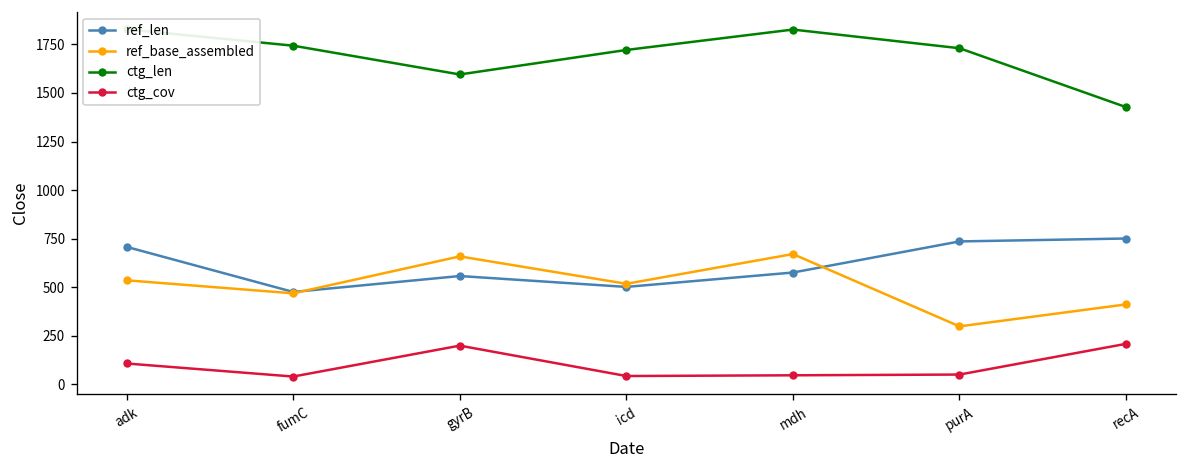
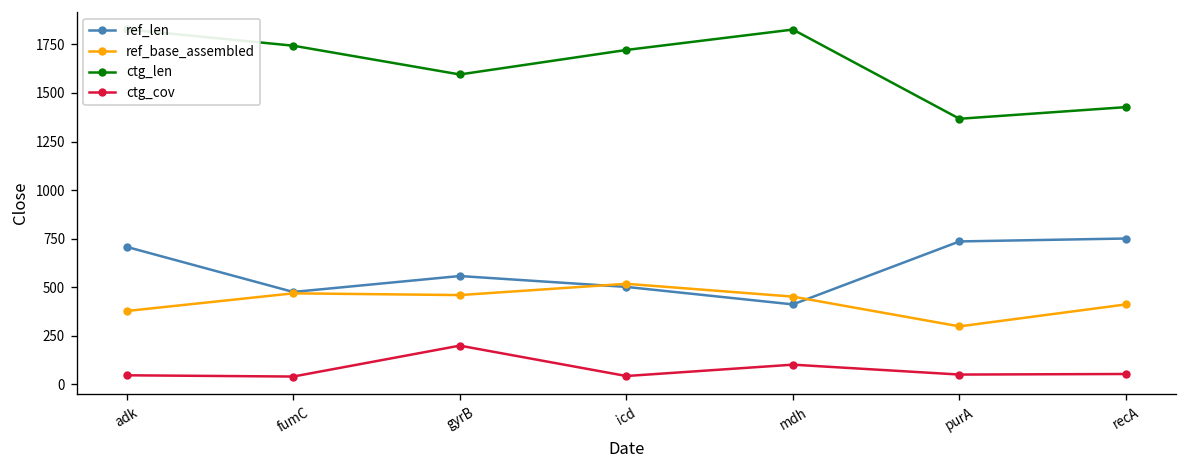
ref_base_assembled, adk: 540 -> 380
ctg_cov, adk: 110 -> 50
ref_base_assembled, gyrB: 660 -> 460
ref_len, mdh: 580 -> 410
ref_base_assembled, mdh: 670 -> 450
ctg_cov, mdh: 50 -> 100
ctg_len, purA: 1730 -> 1370
ctg_cov, recA: 210 -> 50
